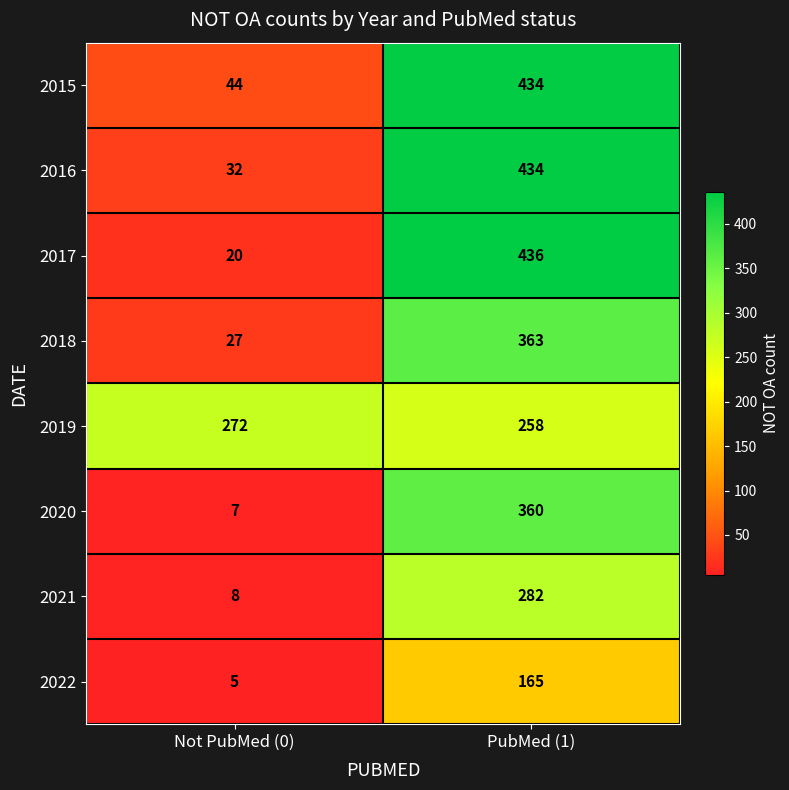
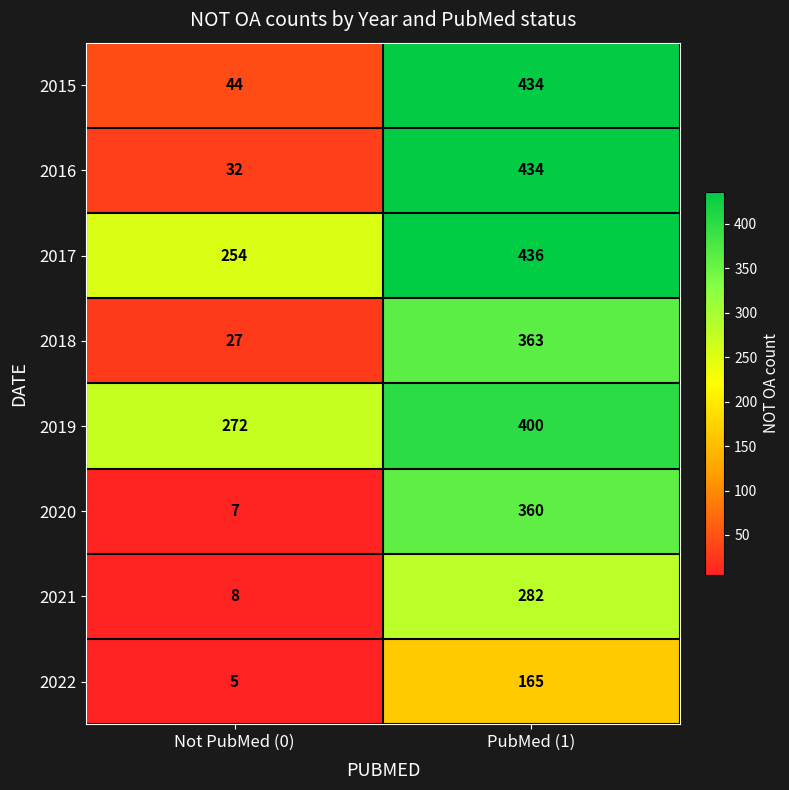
2017, Not PubMed (0): 20 -> 254
2019, PubMed (1): 258 -> 400
